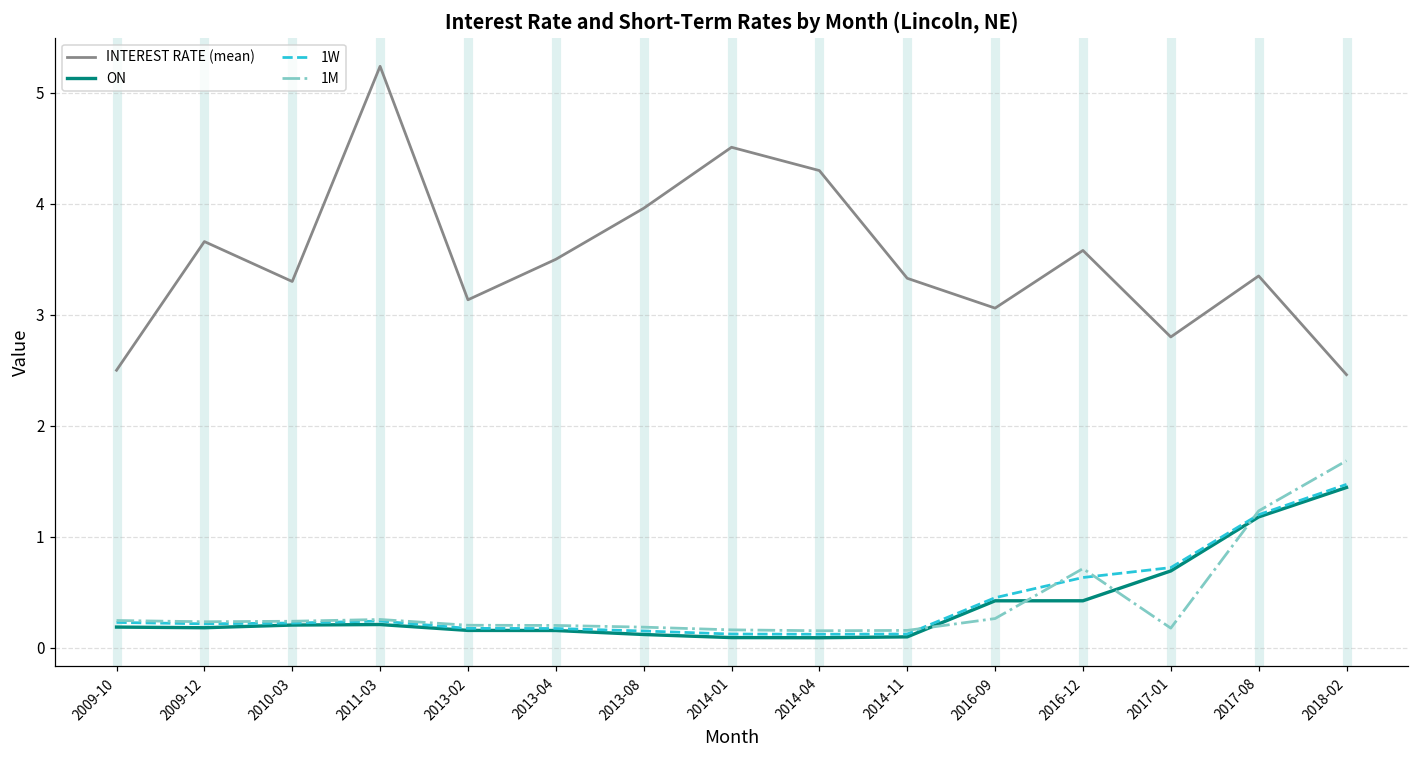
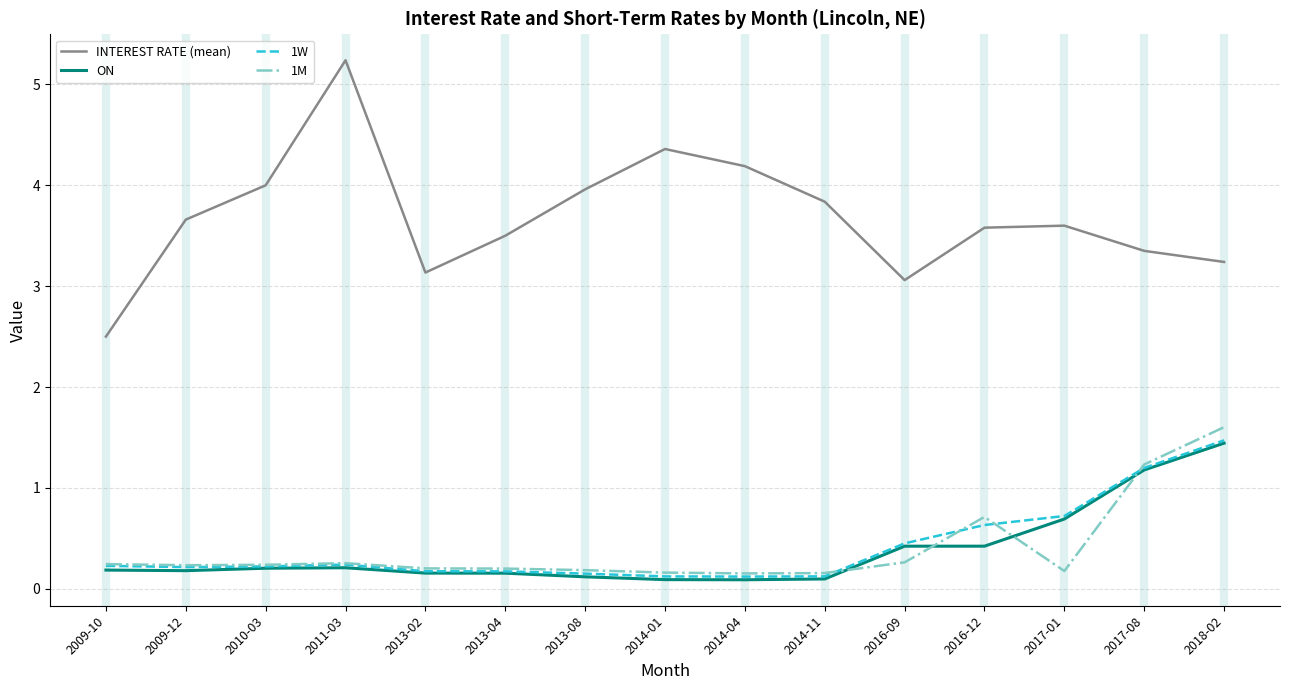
INTEREST RATE (mean), 2010-03: 3.3 -> 4.0
INTEREST RATE (mean), 2014-01: 4.51 -> 4.36
INTEREST RATE (mean), 2014-04: 4.30 -> 4.19
INTEREST RATE (mean), 2014-11: 3.33 -> 3.84
INTEREST RATE (mean), 2017-01: 2.8 -> 3.6
INTEREST RATE (mean), 2018-02: 2.46 -> 3.24
1M, 2018-02: 1.68 -> 1.60
